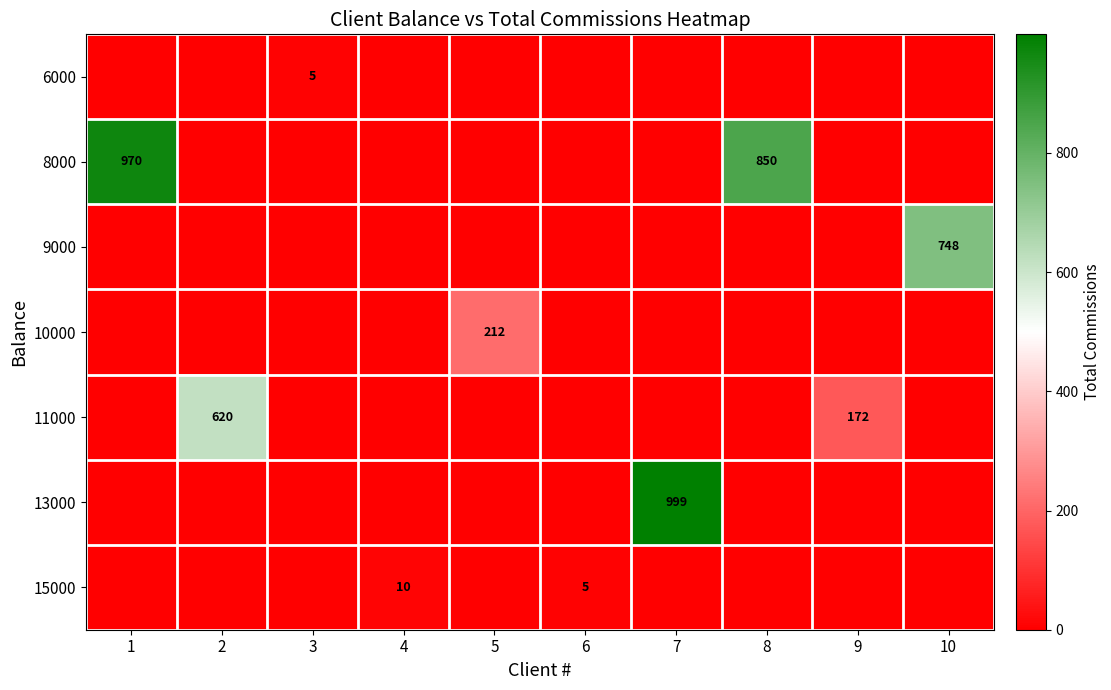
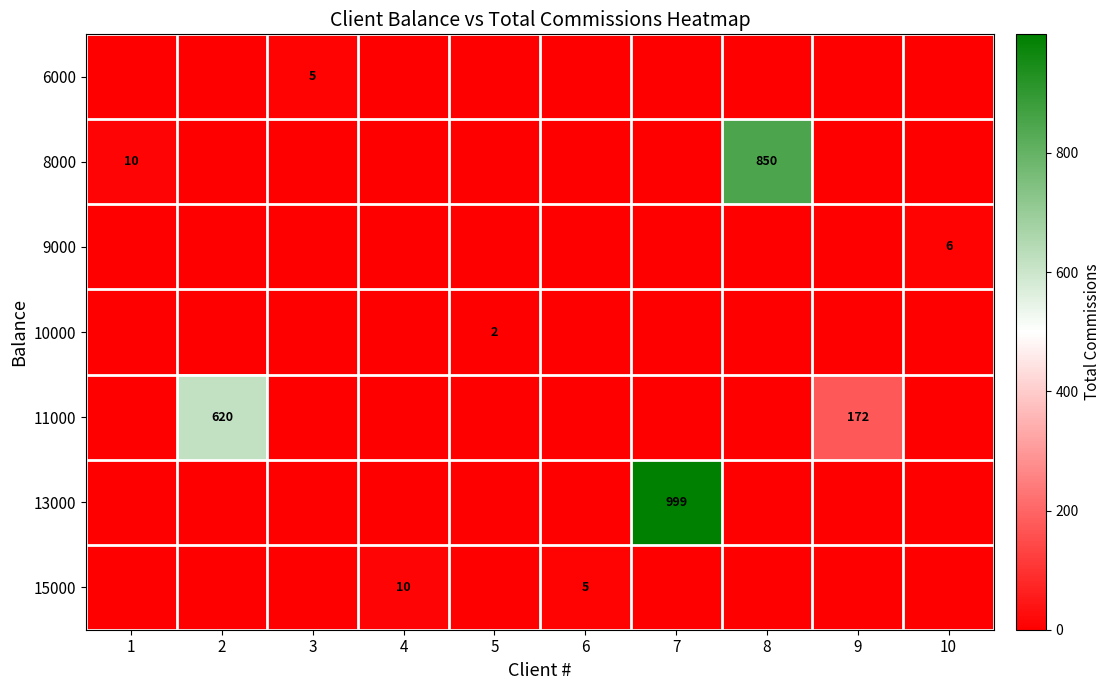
8000, 1: 970 -> 10
9000, 10: 748 -> 6
10000, 5: 212 -> 2
